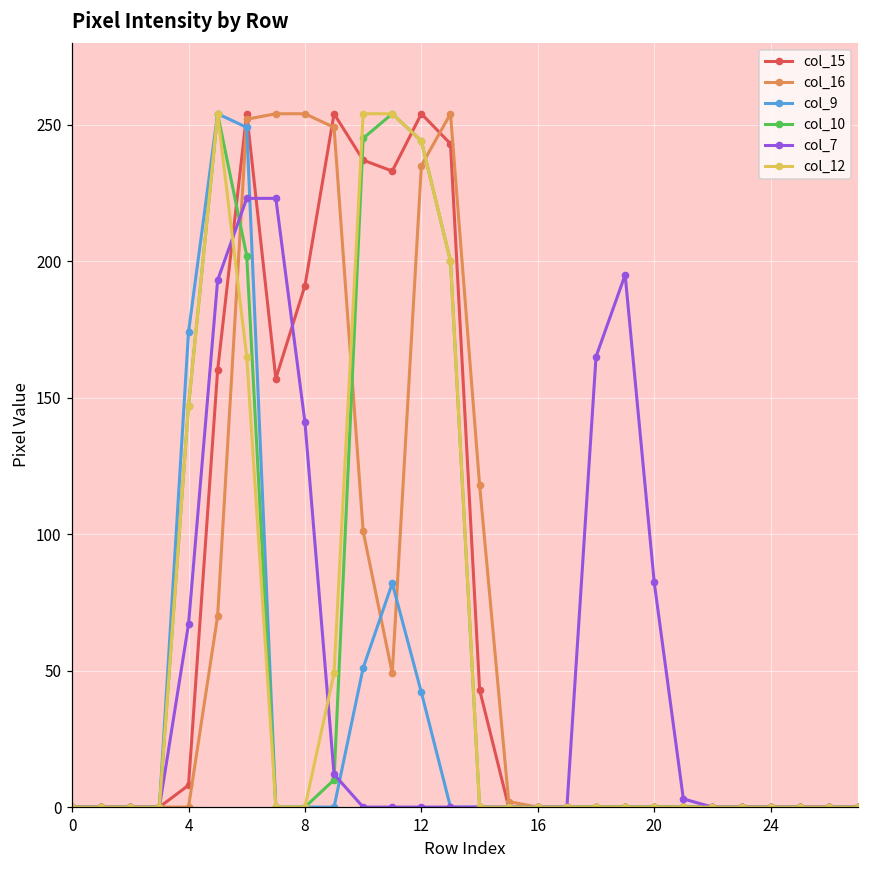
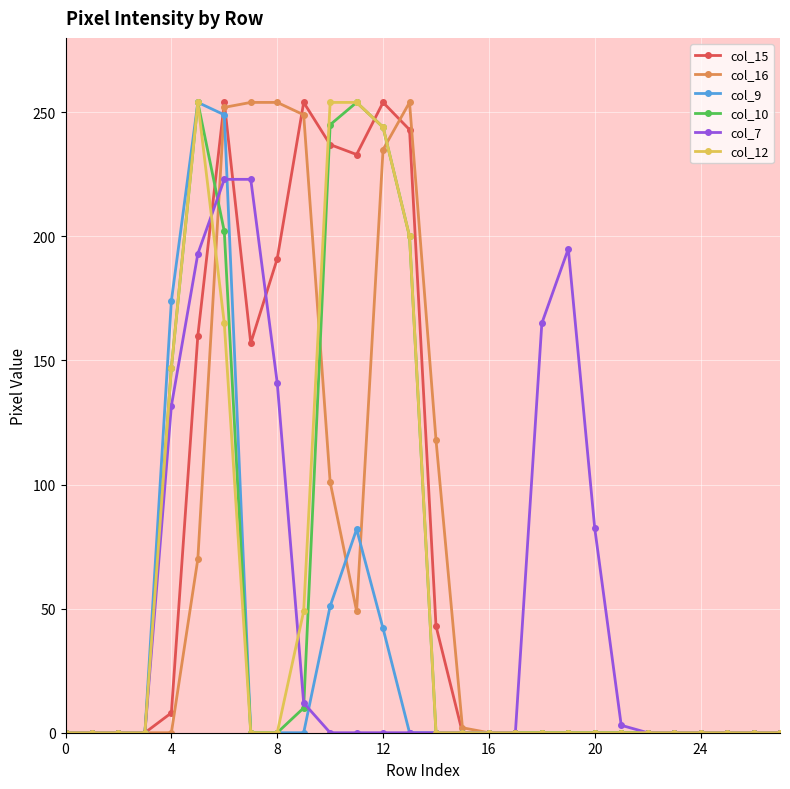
col_7, 4: 67 -> 132
